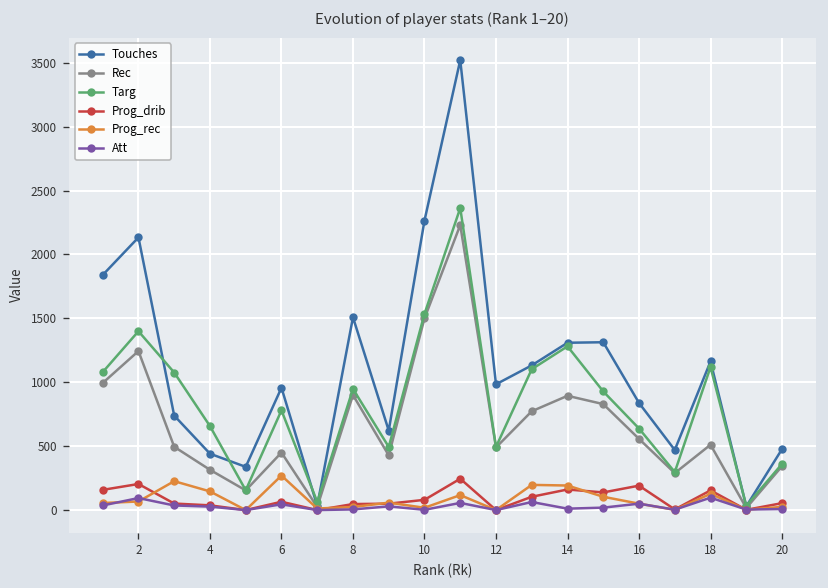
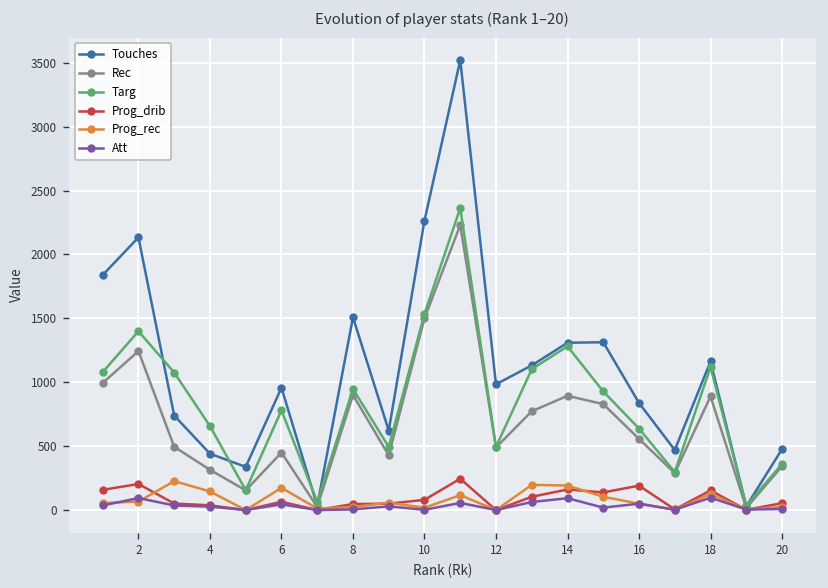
Prog_rec, 6: 270 -> 170
Att, 14: 10 -> 90
Rec, 18: 510 -> 890
